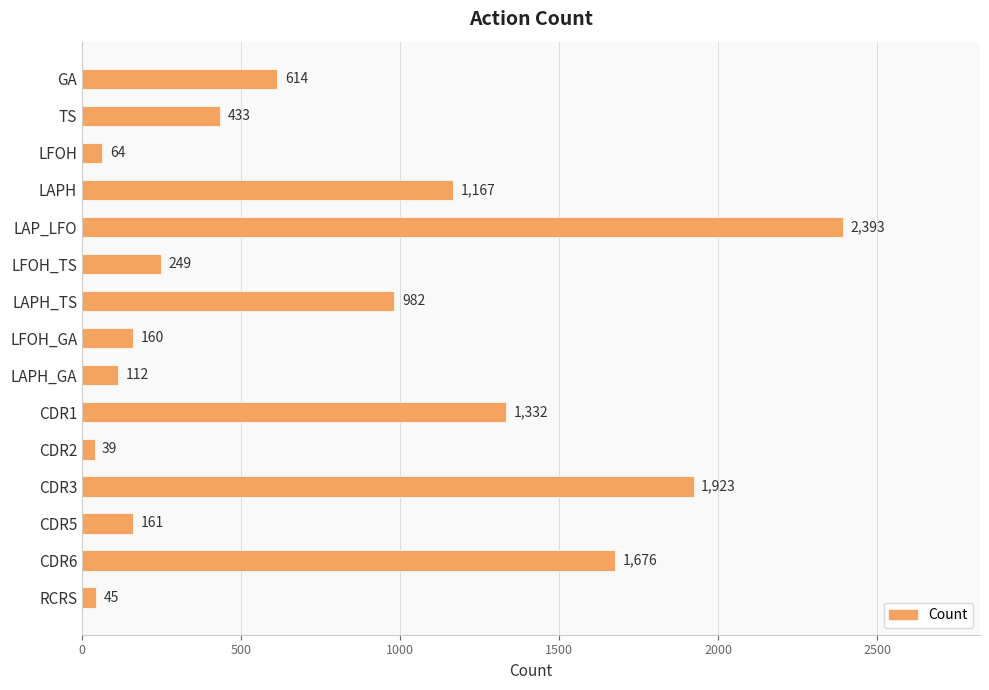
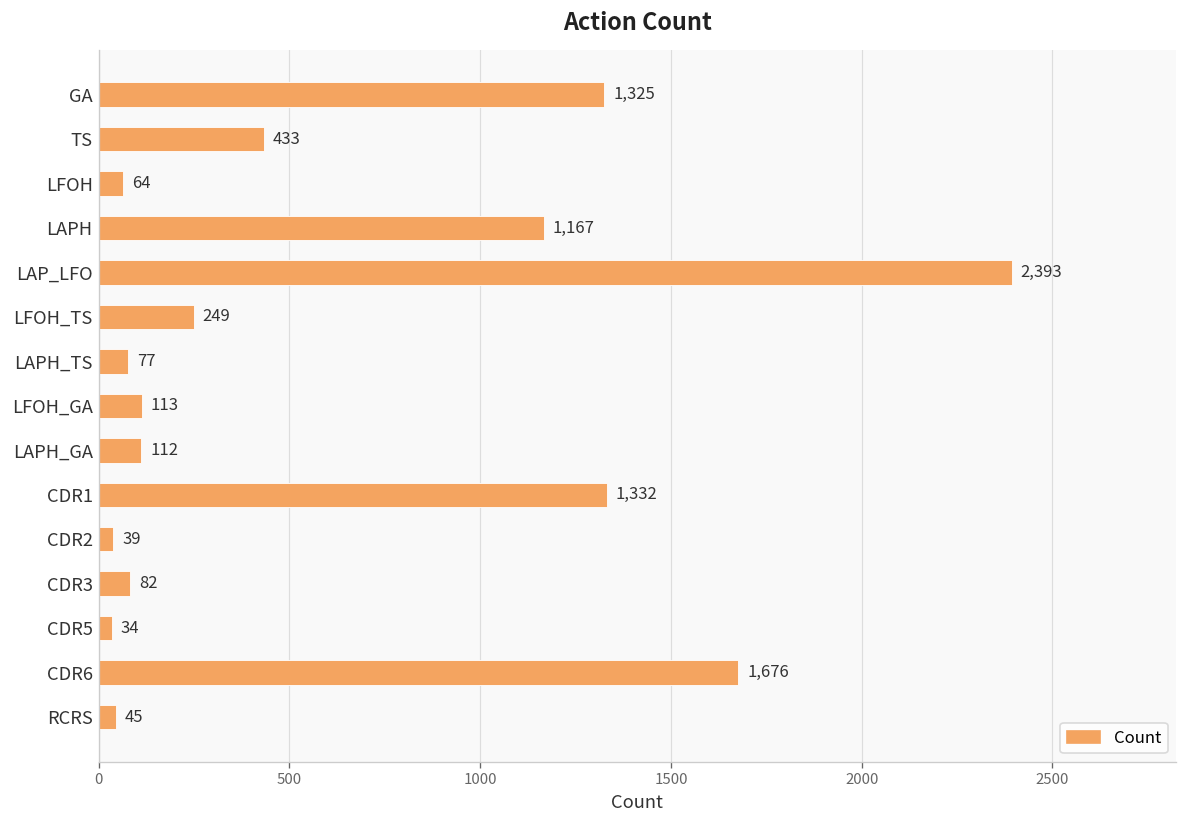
GA: 614 -> 1,325
LAPH_TS: 982 -> 77
LFOH_GA: 160 -> 113
CDR3: 1,923 -> 82
CDR5: 161 -> 34
